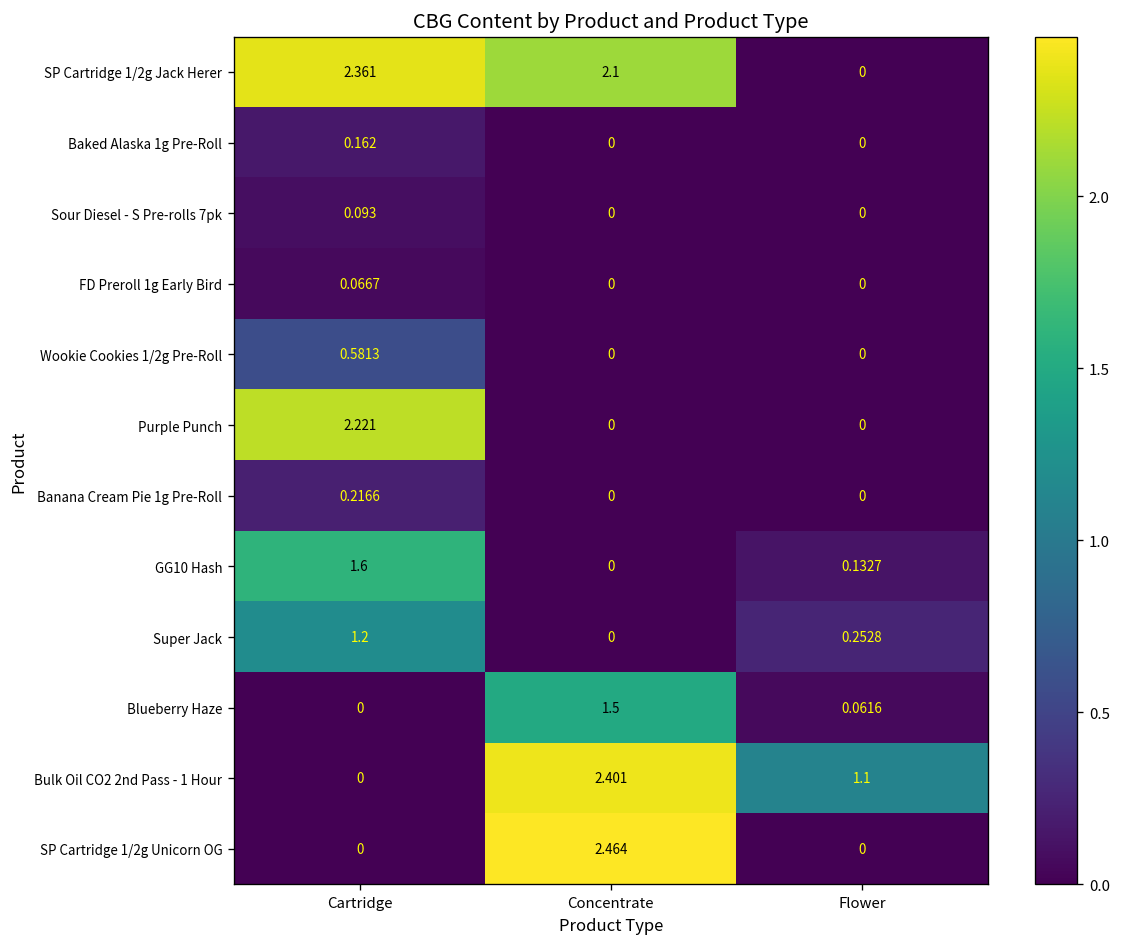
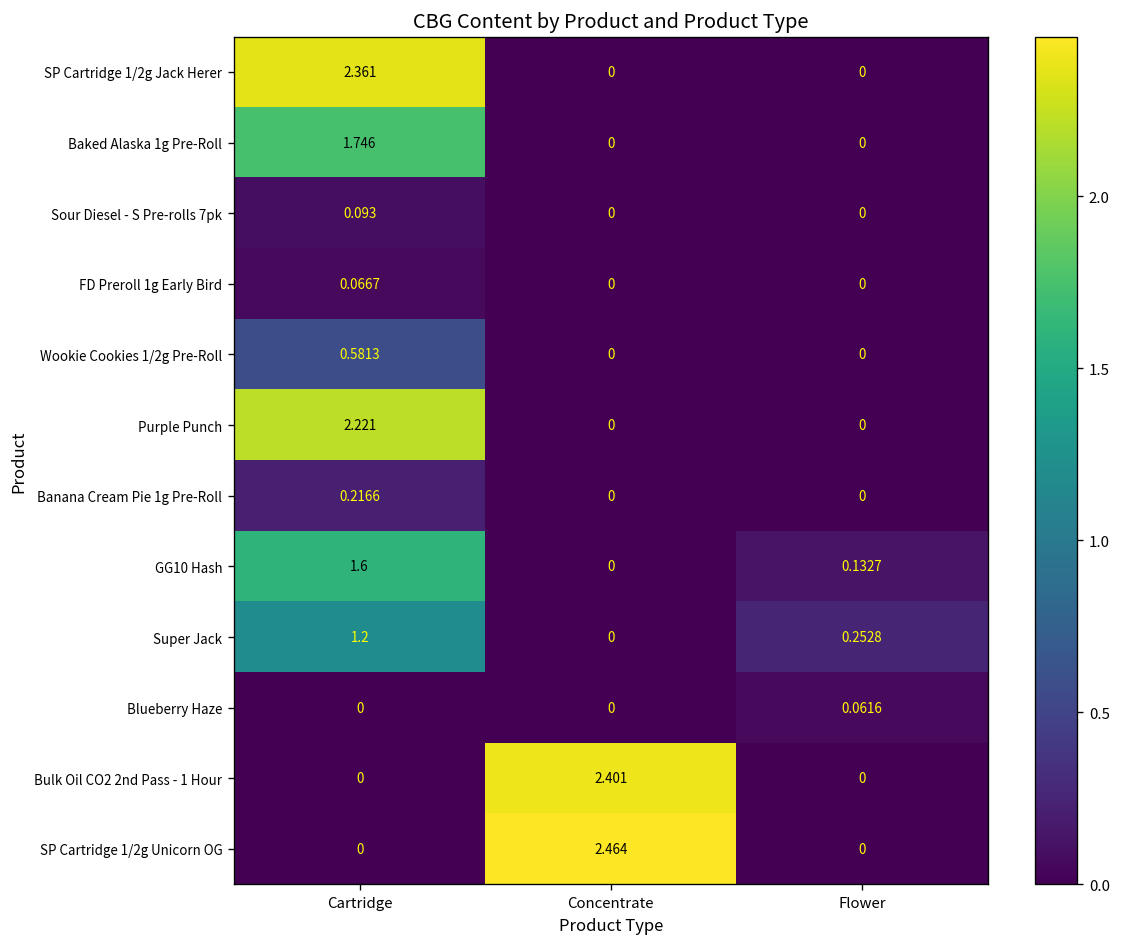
SP Cartridge 1/2g Jack Herer, Concentrate: 2.1 -> 0
Baked Alaska 1g Pre-Roll, Cartridge: 0.162 -> 1.746
Blueberry Haze, Concentrate: 1.5 -> 0
Bulk Oil CO2 2nd Pass - 1 Hour, Flower: 1.1 -> 0
